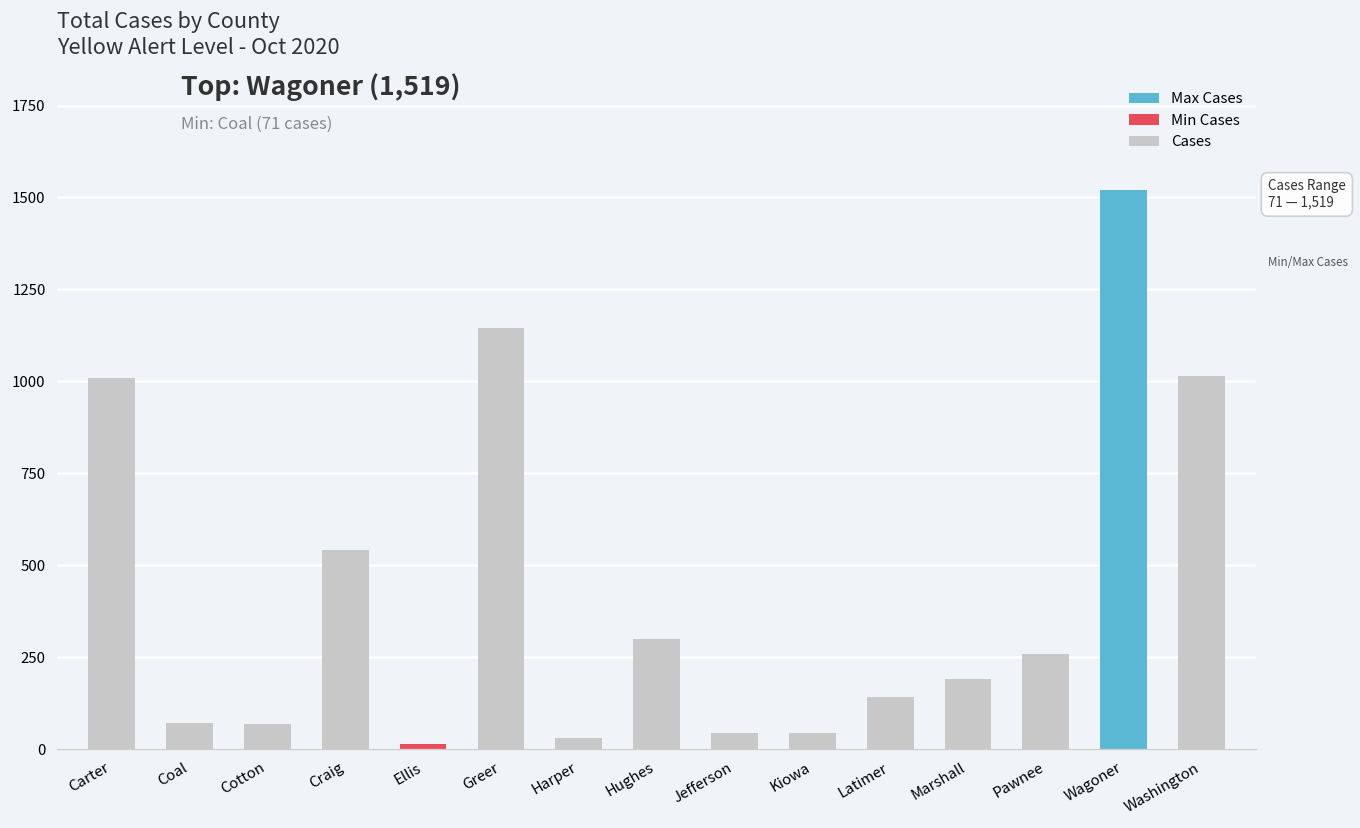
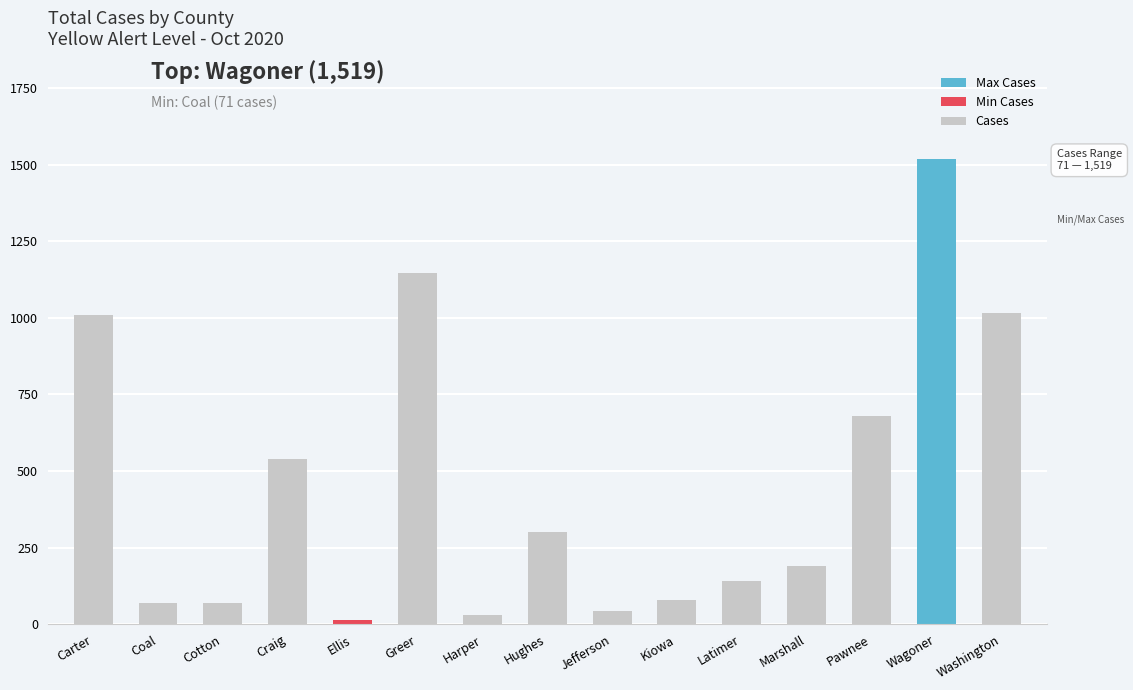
Kiowa: 40 -> 80
Pawnee: 260 -> 680
